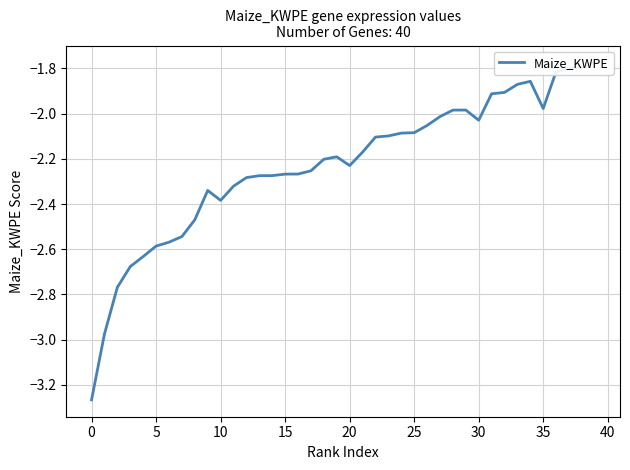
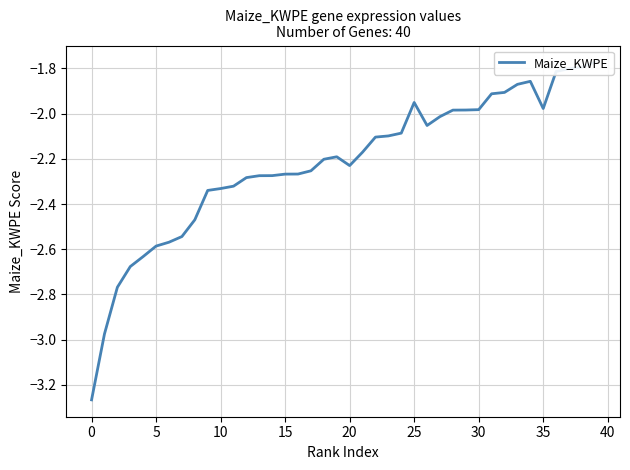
10: -2.38 -> -2.33
25: -2.08 -> -1.95
30: -2.03 -> -1.98
